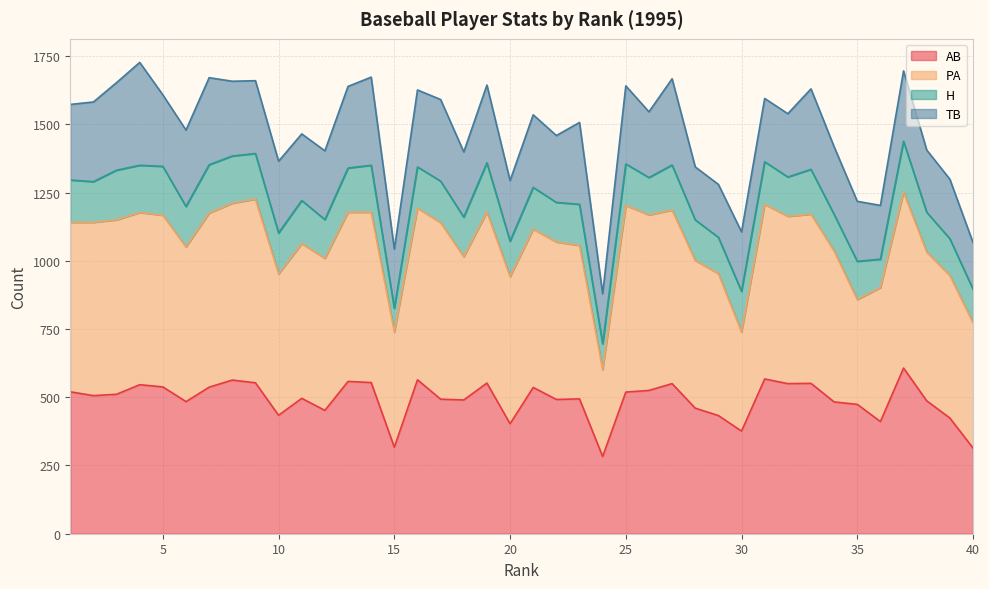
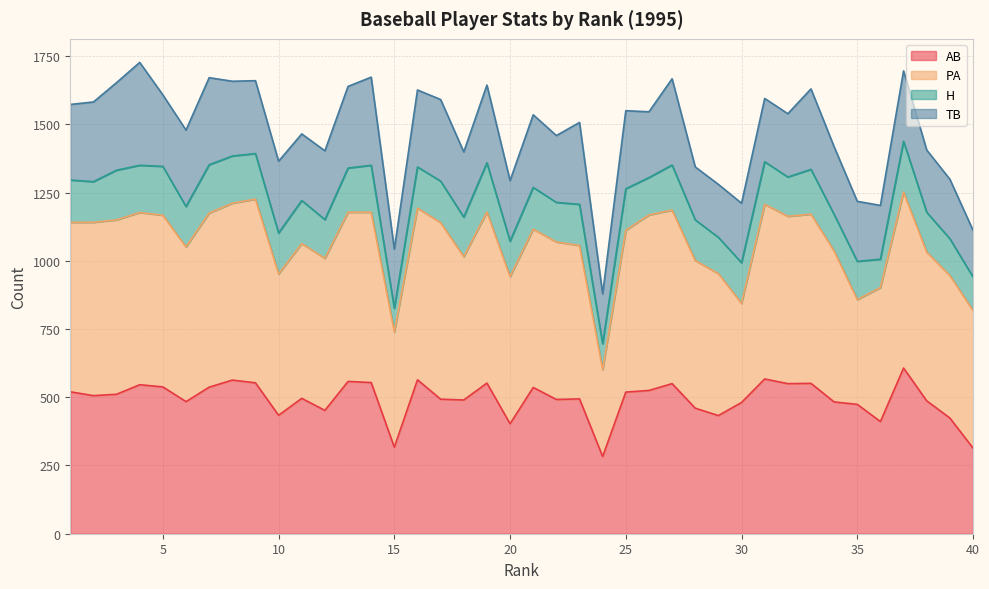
PA, 25: 680 -> 590
AB, 30: 380 -> 480
PA, 40: 460 -> 500
